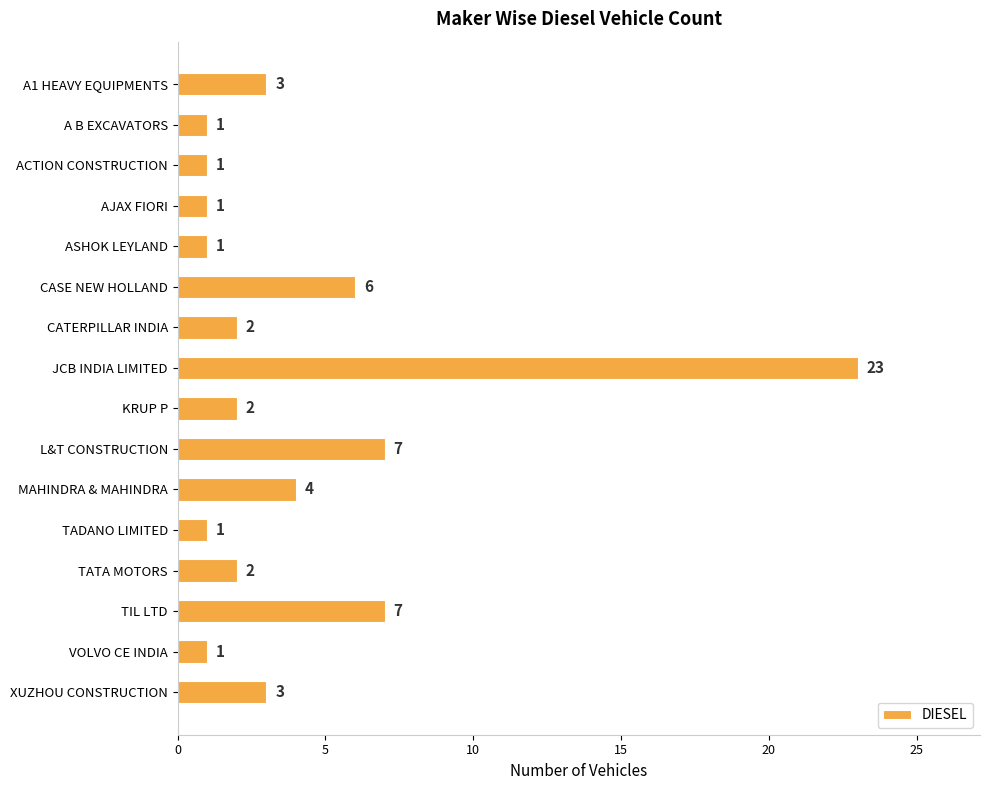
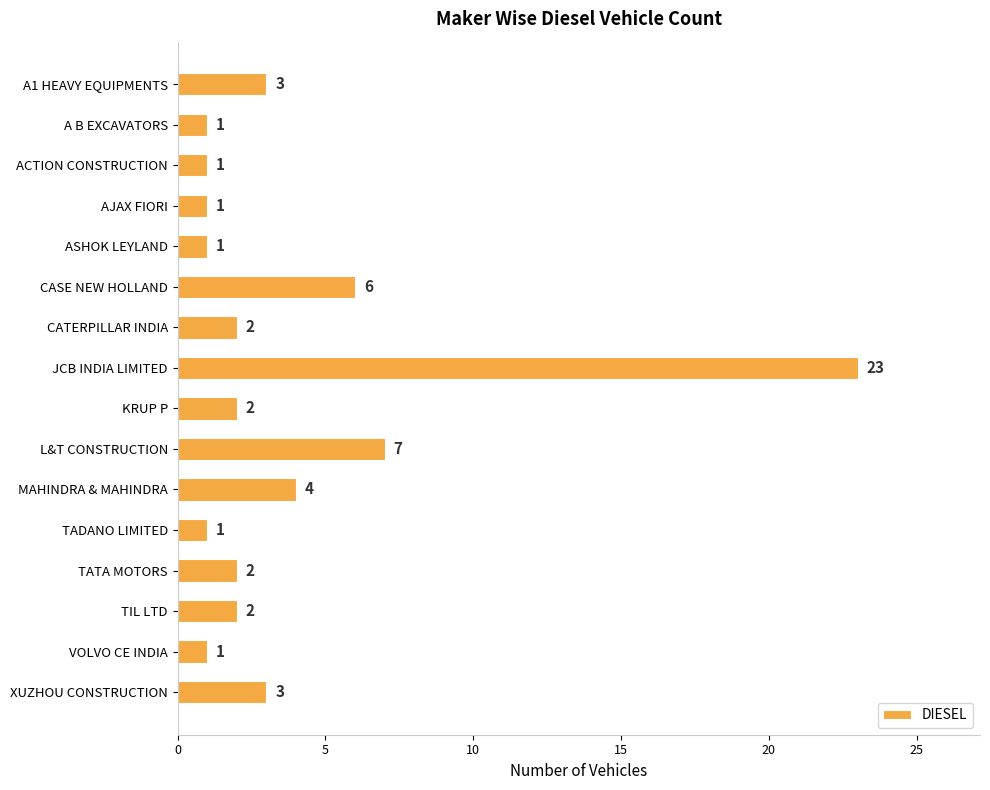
TIL LTD: 7 -> 2
